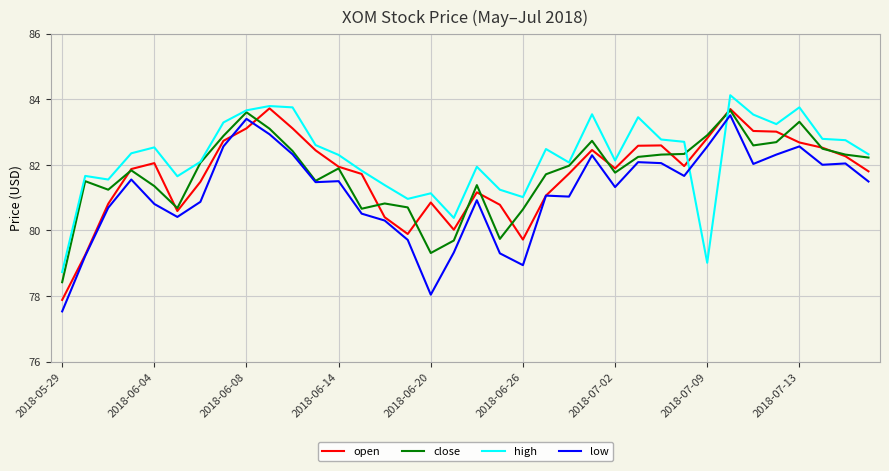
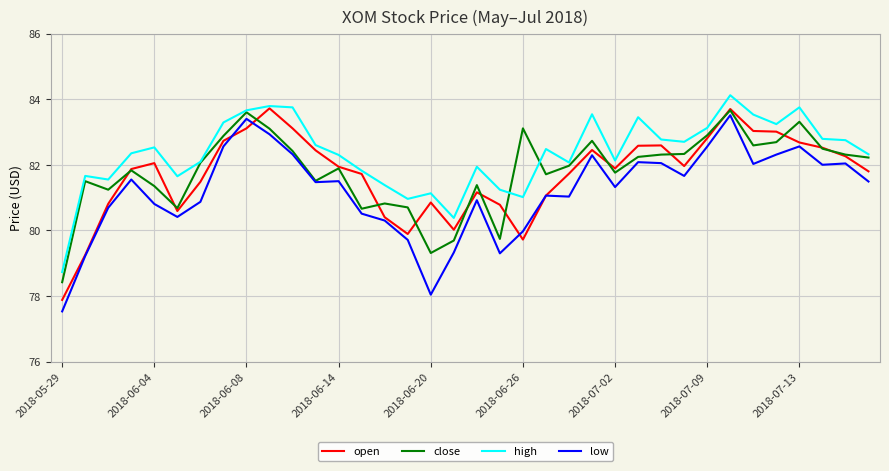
close, 2018-06-26: 80.6 -> 83.1
low, 2018-06-26: 78.9 -> 80.0
high, 2018-07-09: 79.0 -> 83.1
